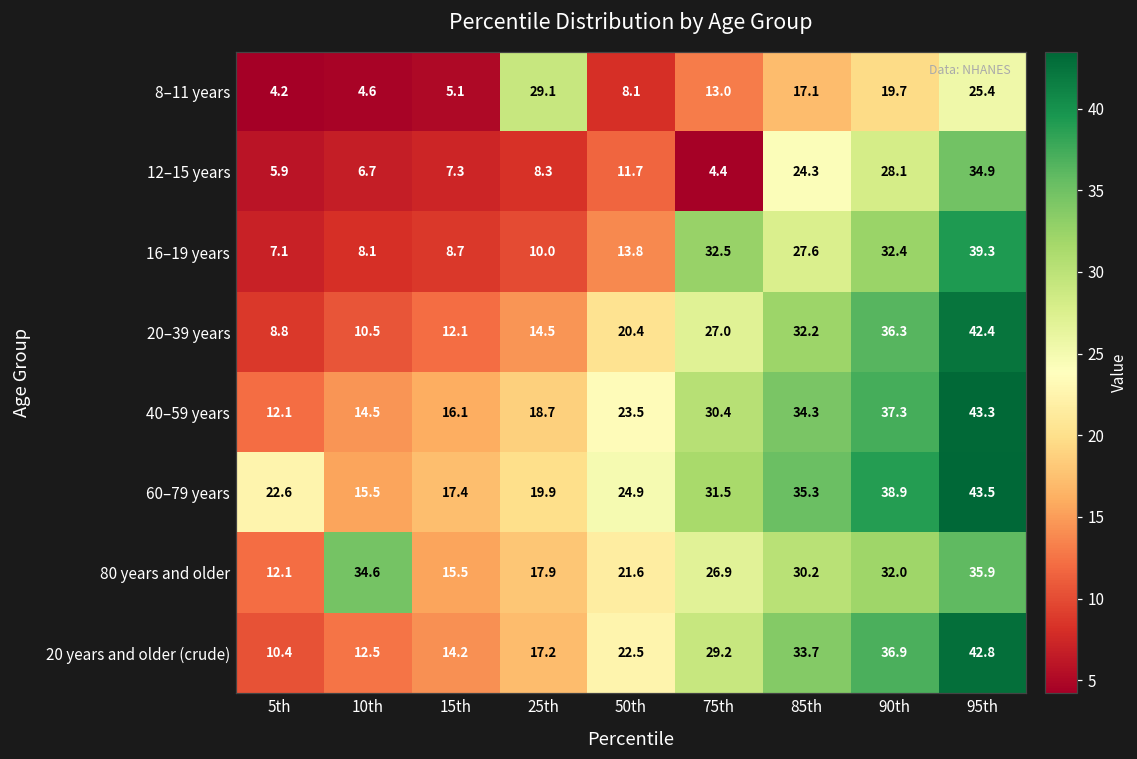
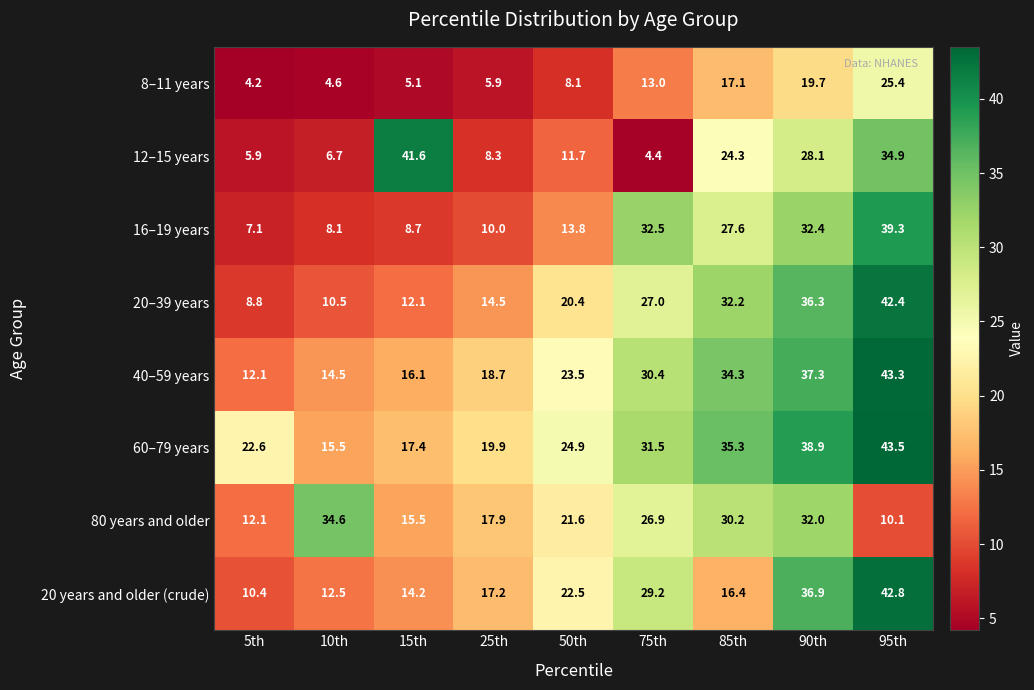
8–11 years, 25th: 29.1 -> 5.9
12–15 years, 15th: 7.3 -> 41.6
80 years and older, 95th: 35.9 -> 10.1
20 years and older (crude), 85th: 33.7 -> 16.4
